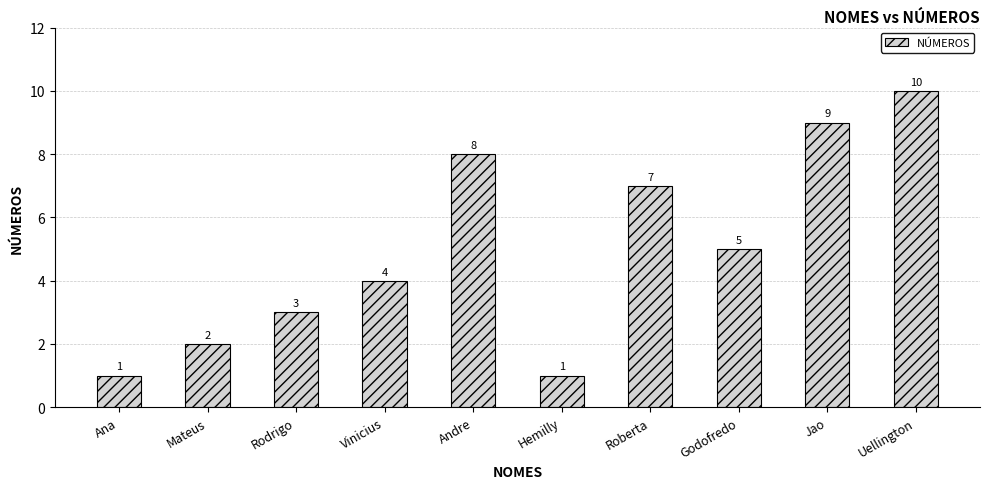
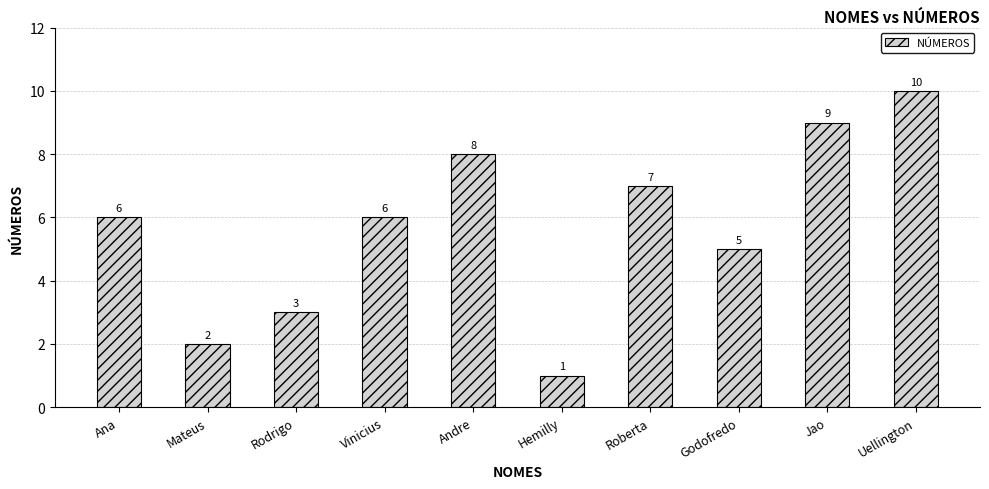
Ana: 1 -> 6
Vinicius: 4 -> 6
